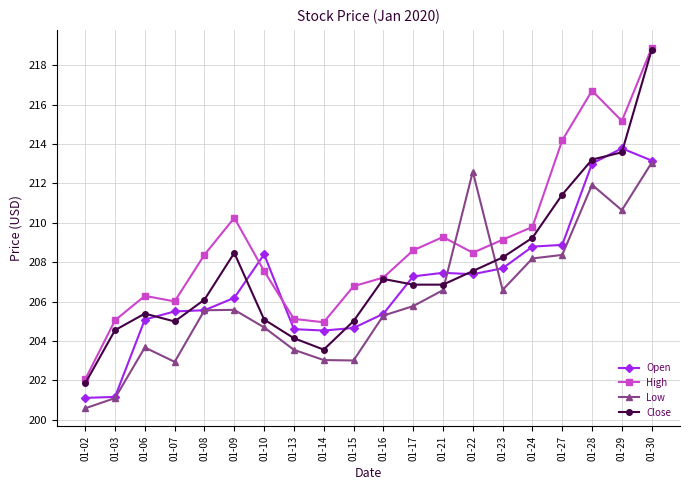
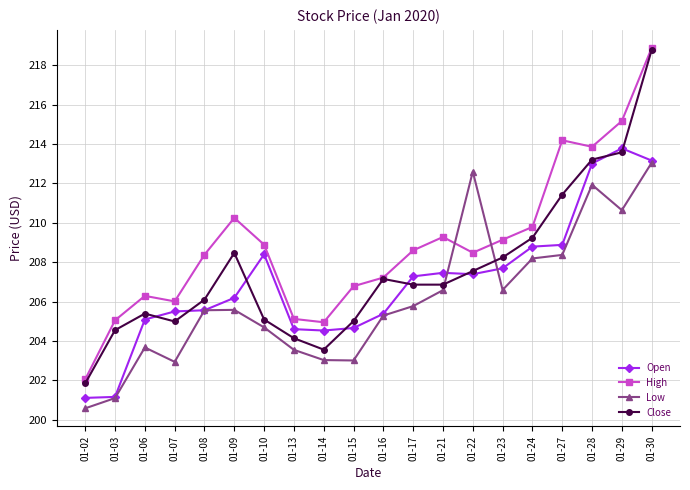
High, 01-10: 207.6 -> 208.9
High, 01-28: 216.7 -> 213.9
